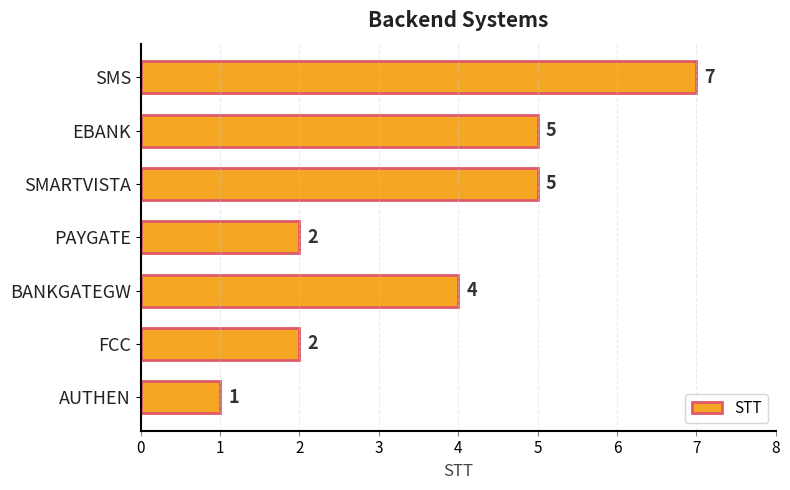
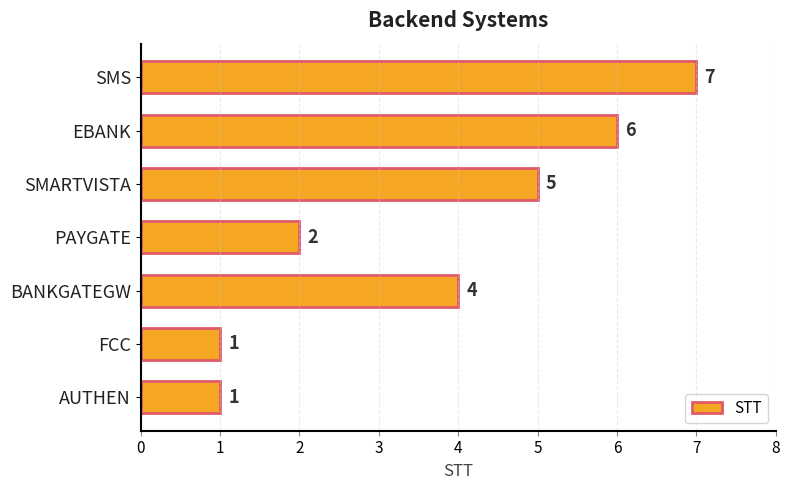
EBANK: 5 -> 6
FCC: 2 -> 1
